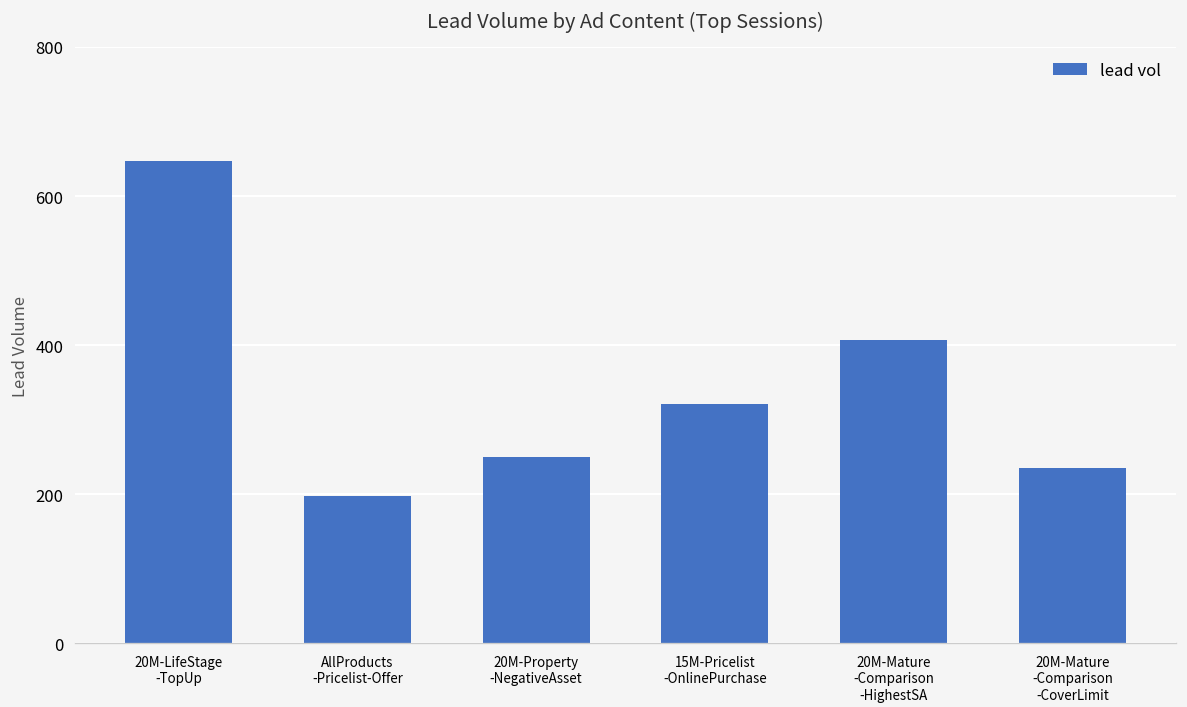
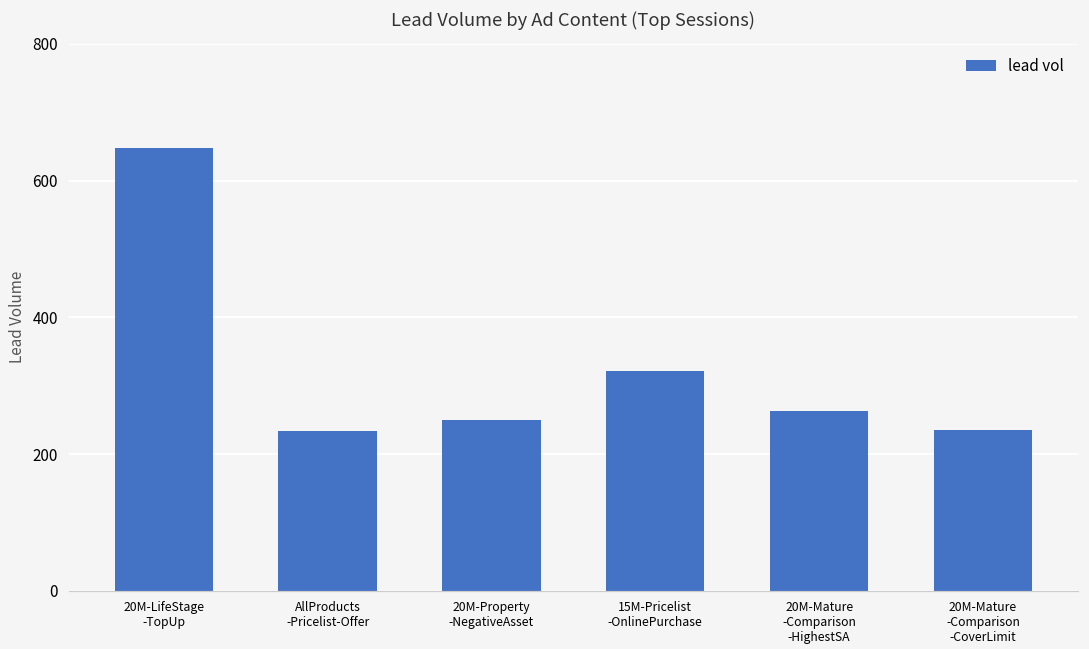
AllProducts -Pricelist-Offer: 200 -> 230
20M-Mature -Comparison -HighestSA: 410 -> 260
